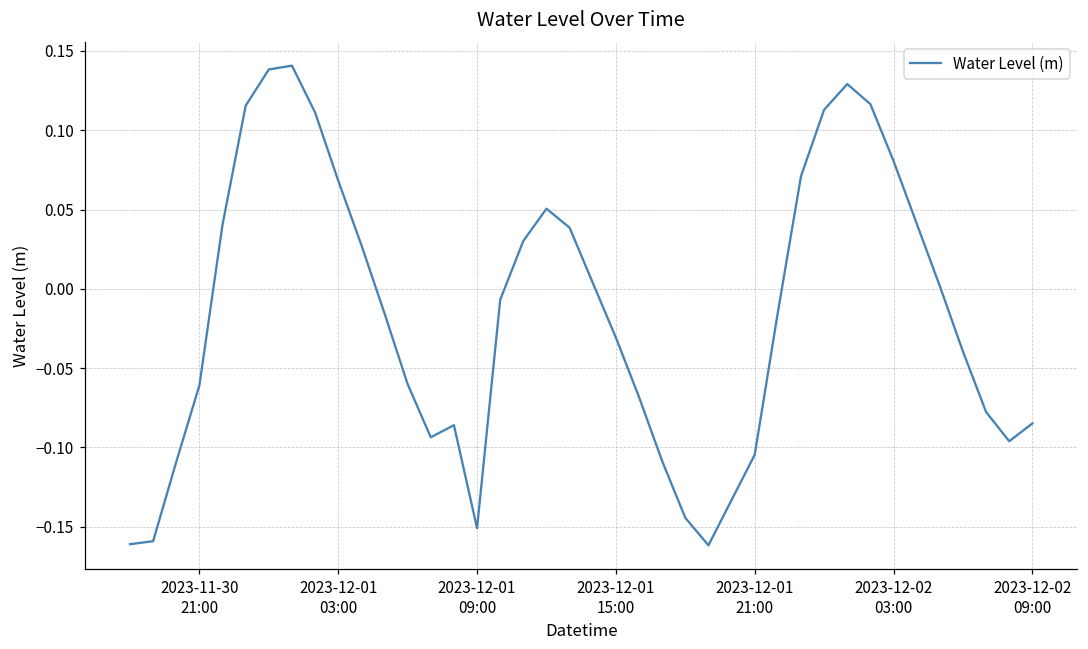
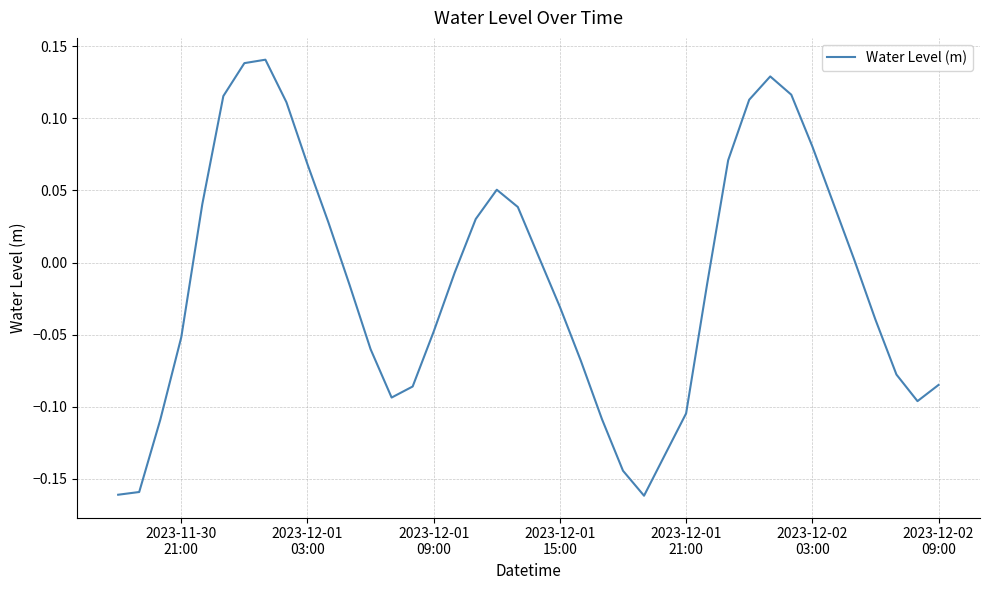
2023-11-30 21:00: -0.061 -> -0.052
2023-12-01 09:00: -0.151 -> -0.048
